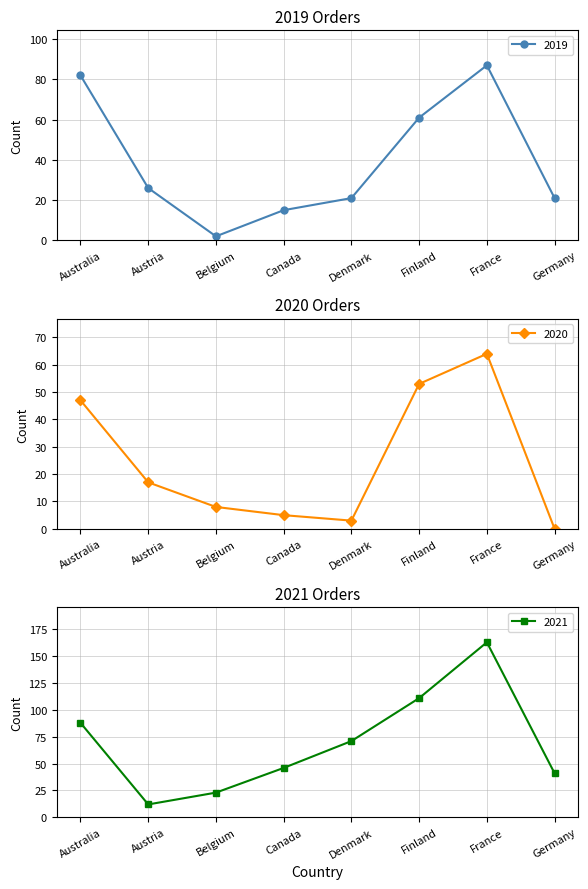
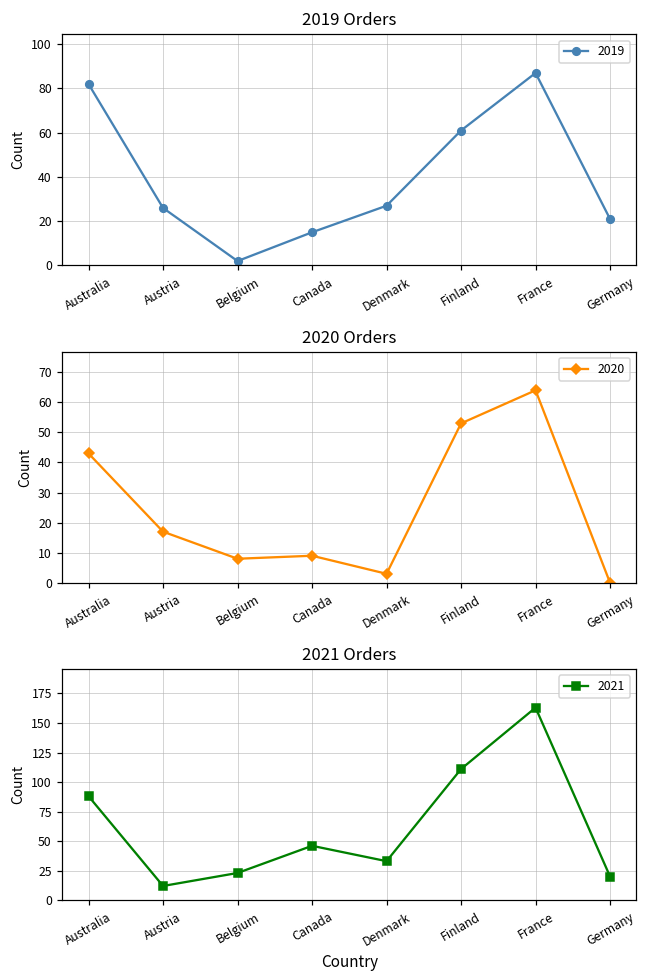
2019 Orders, Denmark: 21 -> 27
2020 Orders, Australia: 47 -> 43
2020 Orders, Canada: 5 -> 9
2021 Orders, Denmark: 71 -> 33
2021 Orders, Germany: 41 -> 20
